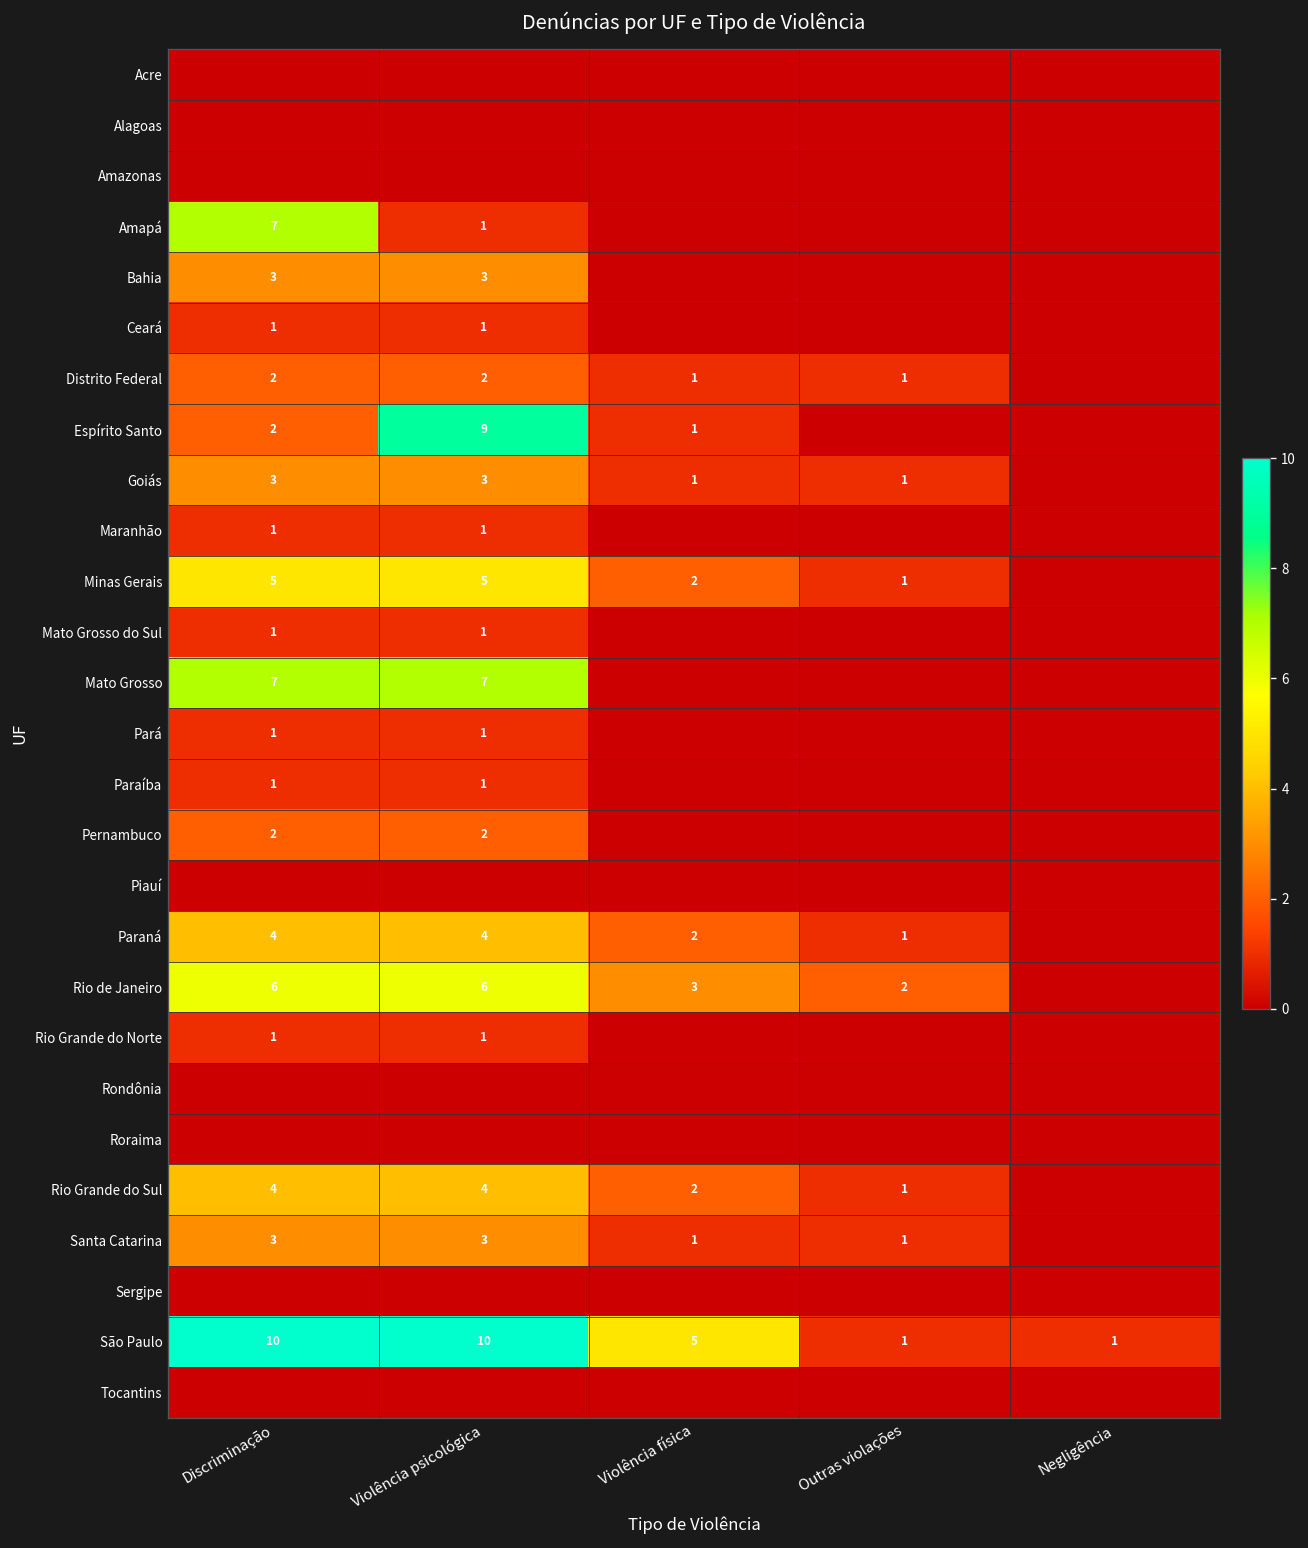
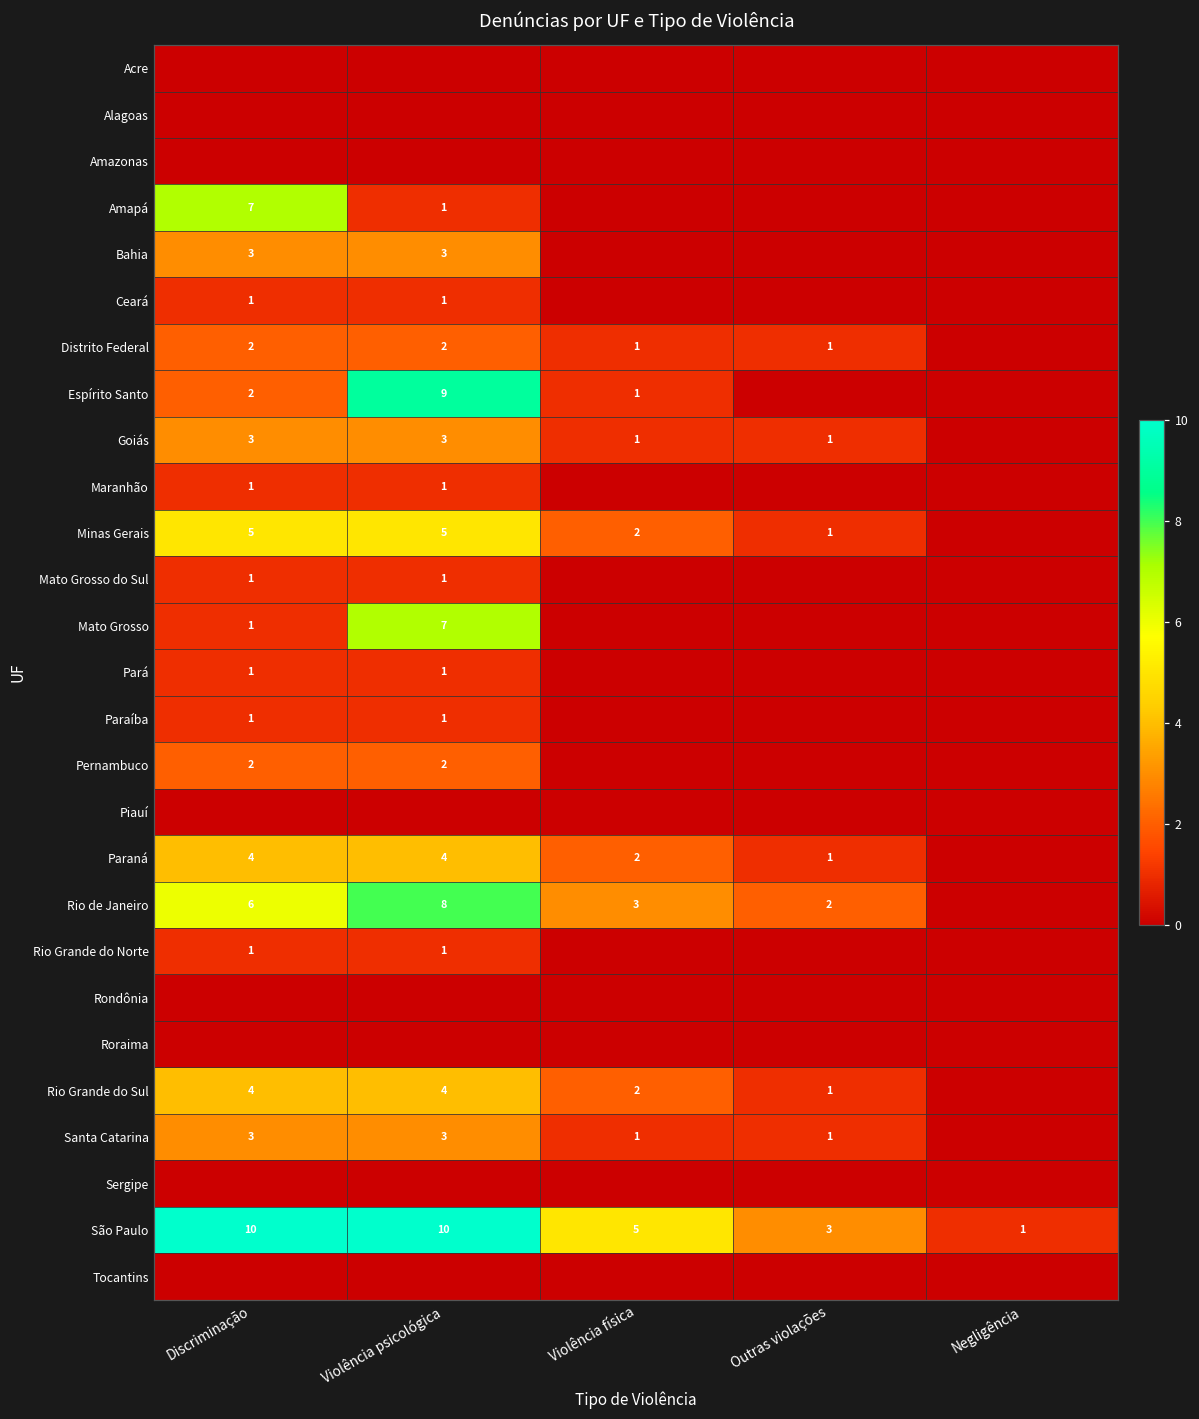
Mato Grosso, Discriminação: 7 -> 1
Rio de Janeiro, Violência psicológica: 6 -> 8
São Paulo, Outras violações: 1 -> 3
